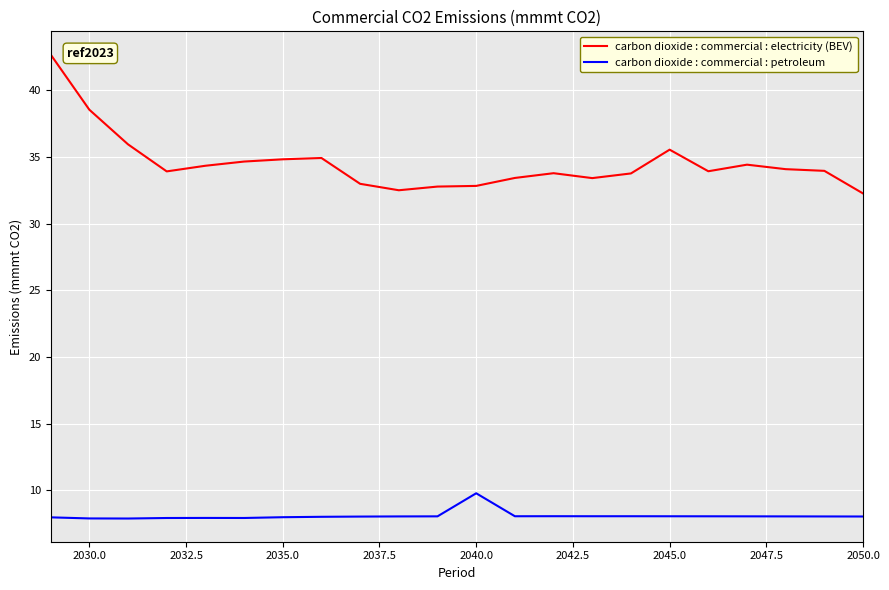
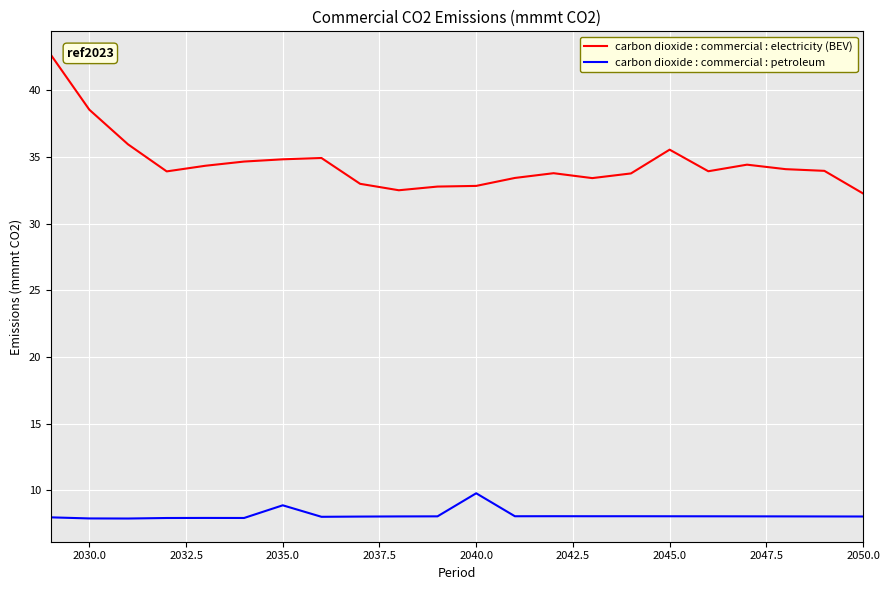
carbon dioxide : commercial : petroleum, 2035.0: 8.0 -> 8.9
